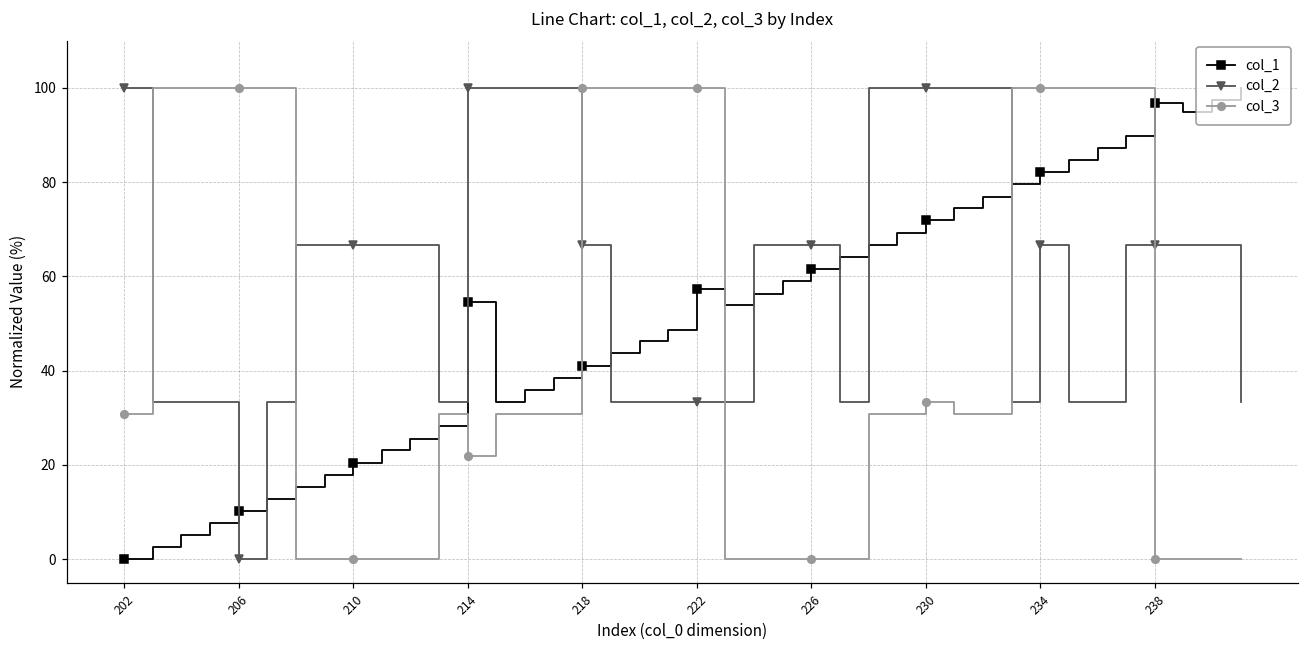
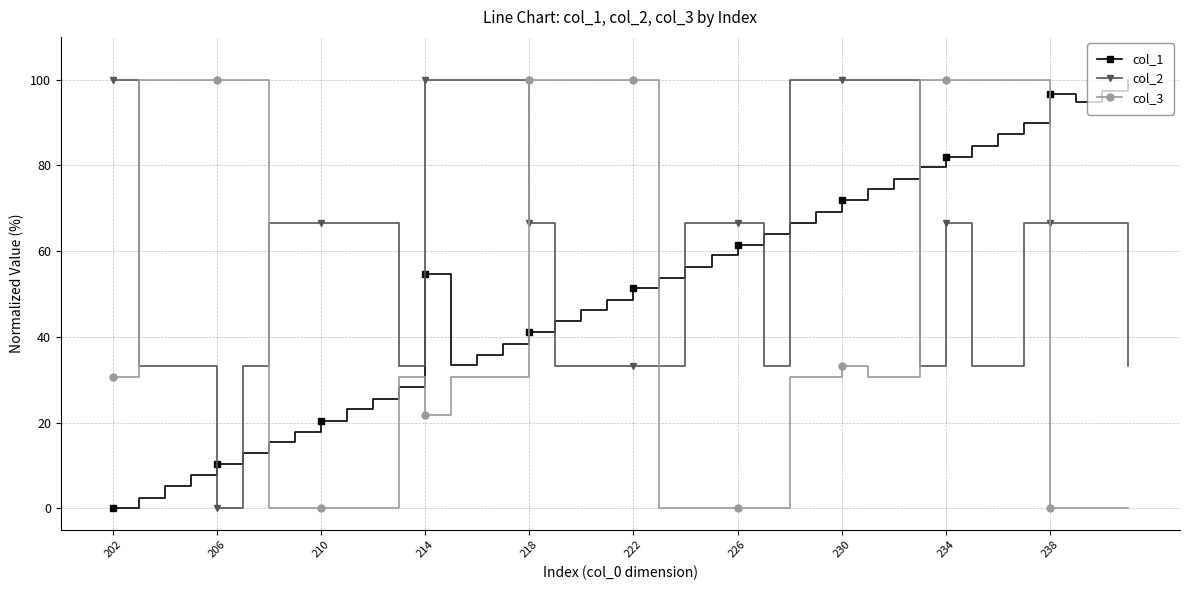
col_1, 222: 57 -> 51
